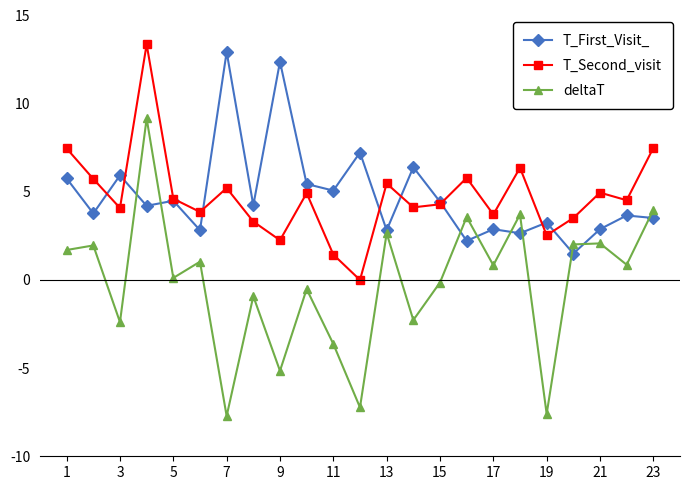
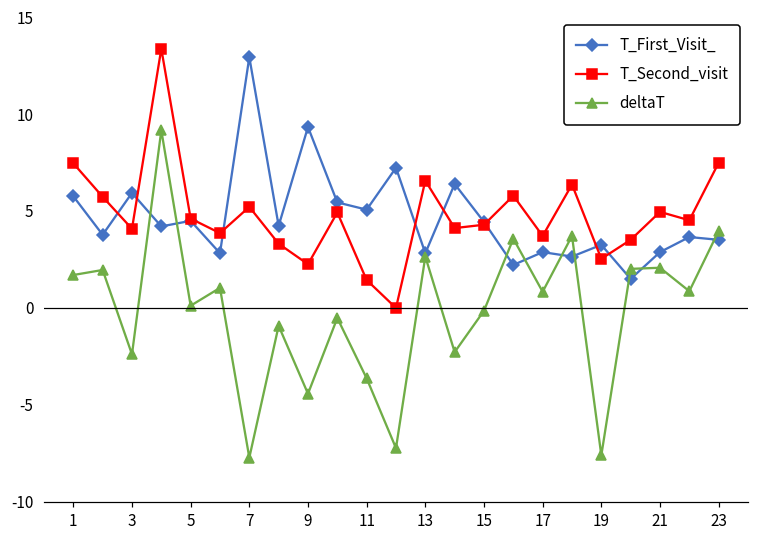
T_First_Visit_, 9: 12.4 -> 9.3
deltaT, 9: -5.2 -> -4.4
T_Second_visit, 13: 5.5 -> 6.6
